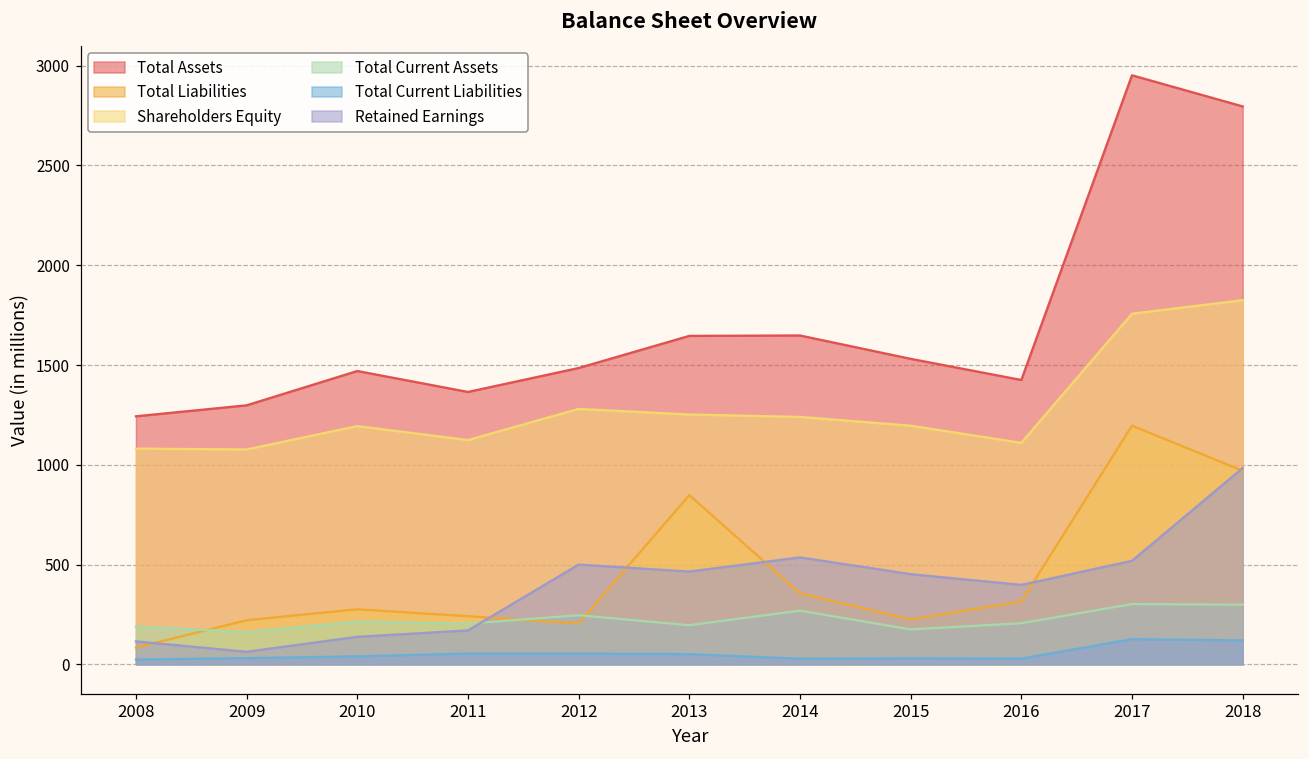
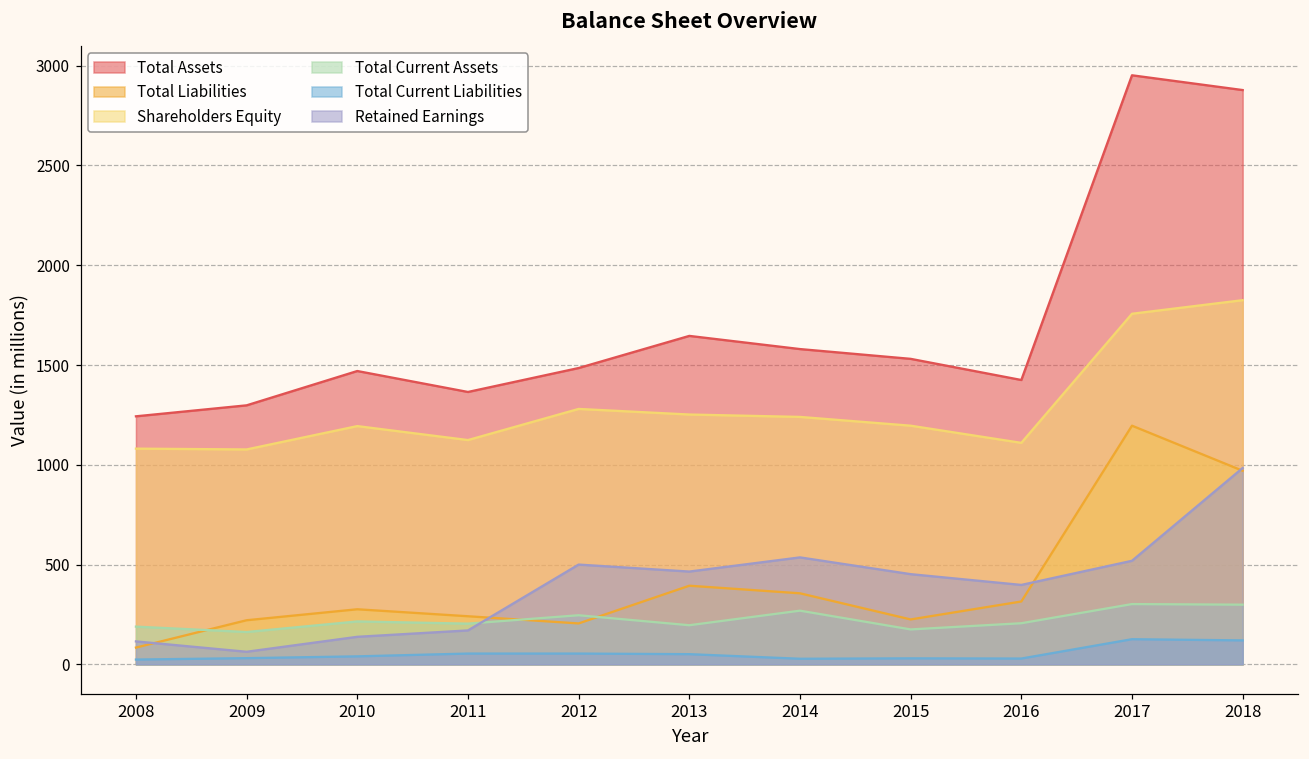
Total Liabilities, 2013: 850 -> 390
Total Assets, 2014: 1650 -> 1580
Total Assets, 2018: 2800 -> 2880
